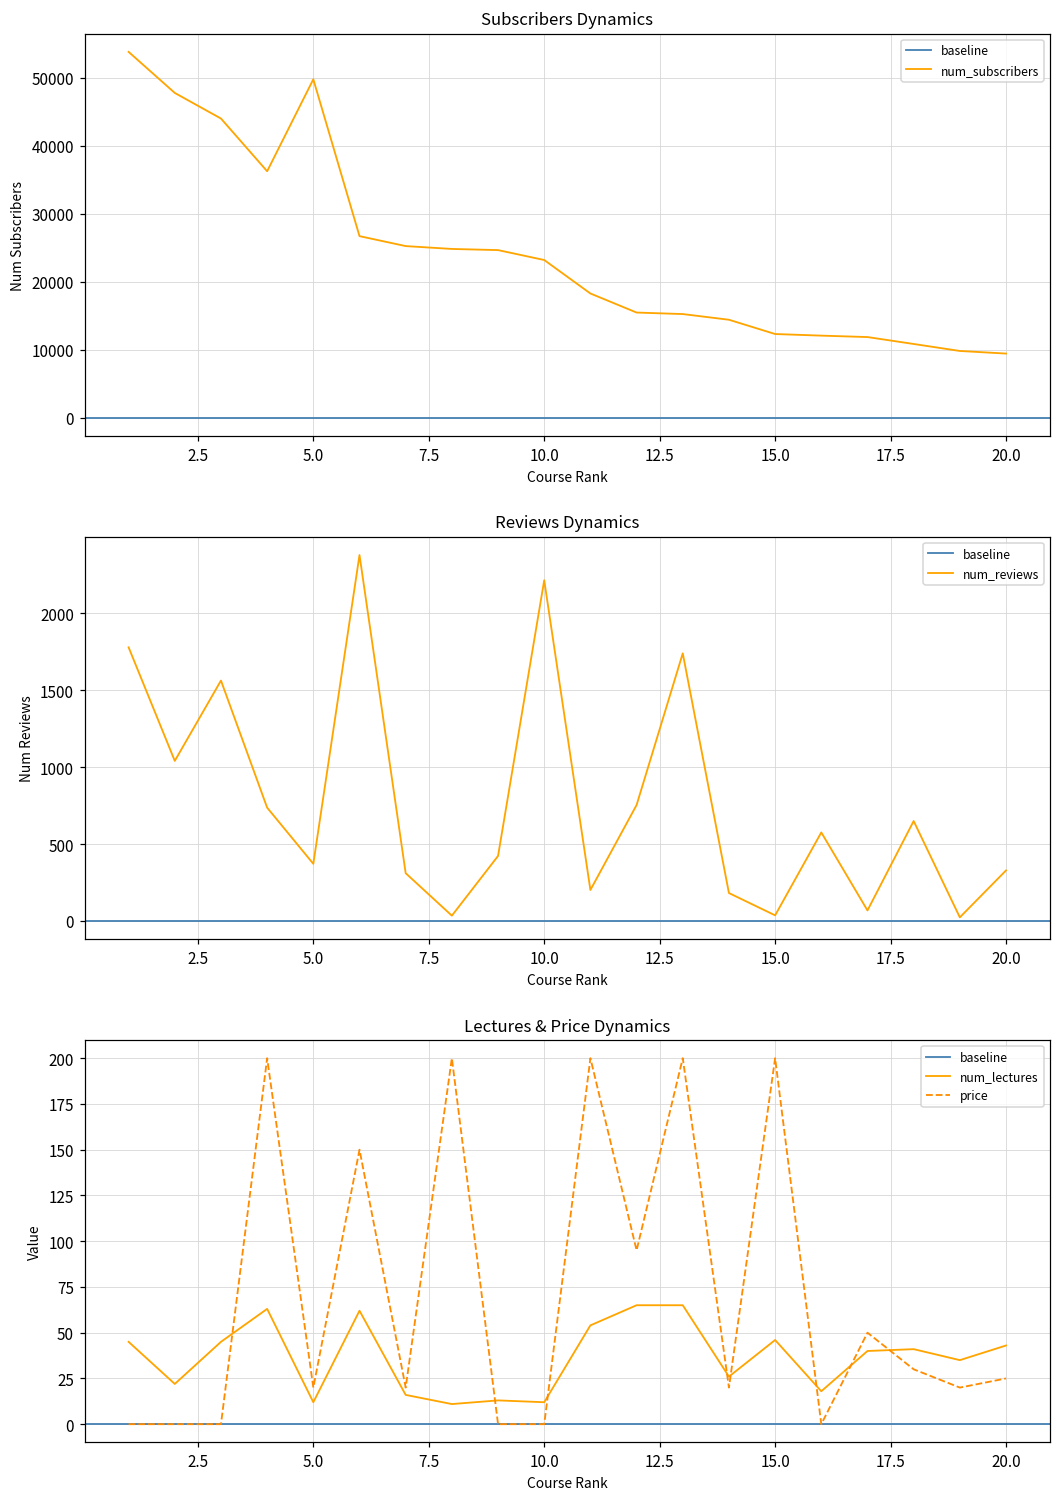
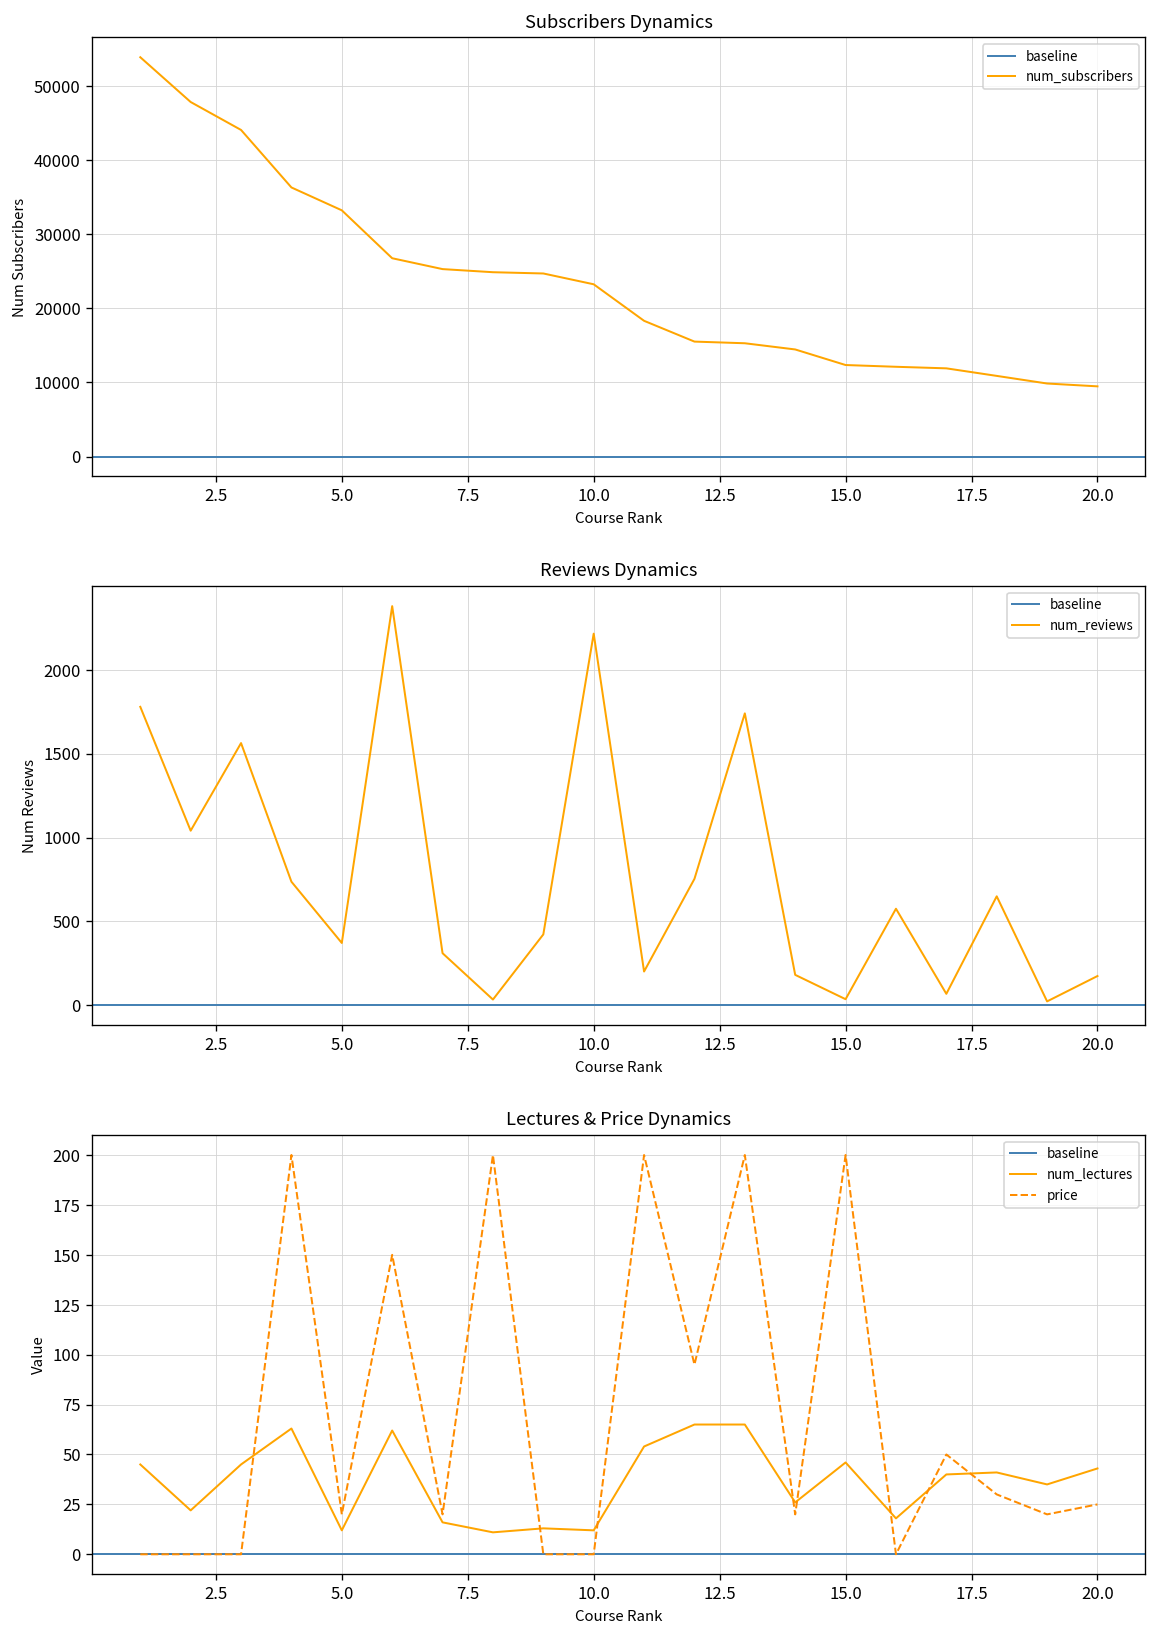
Subscribers Dynamics, 5.0: 50000 -> 33000
Reviews Dynamics, 20.0: 330 -> 180
